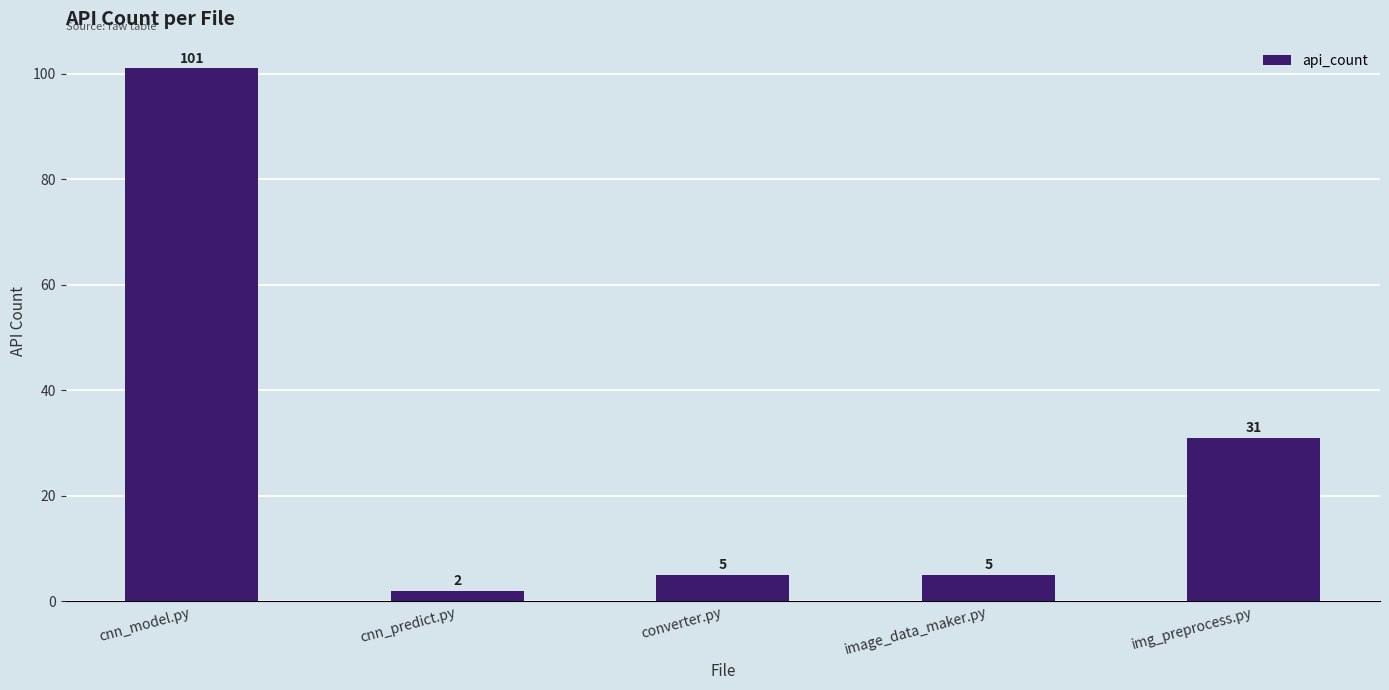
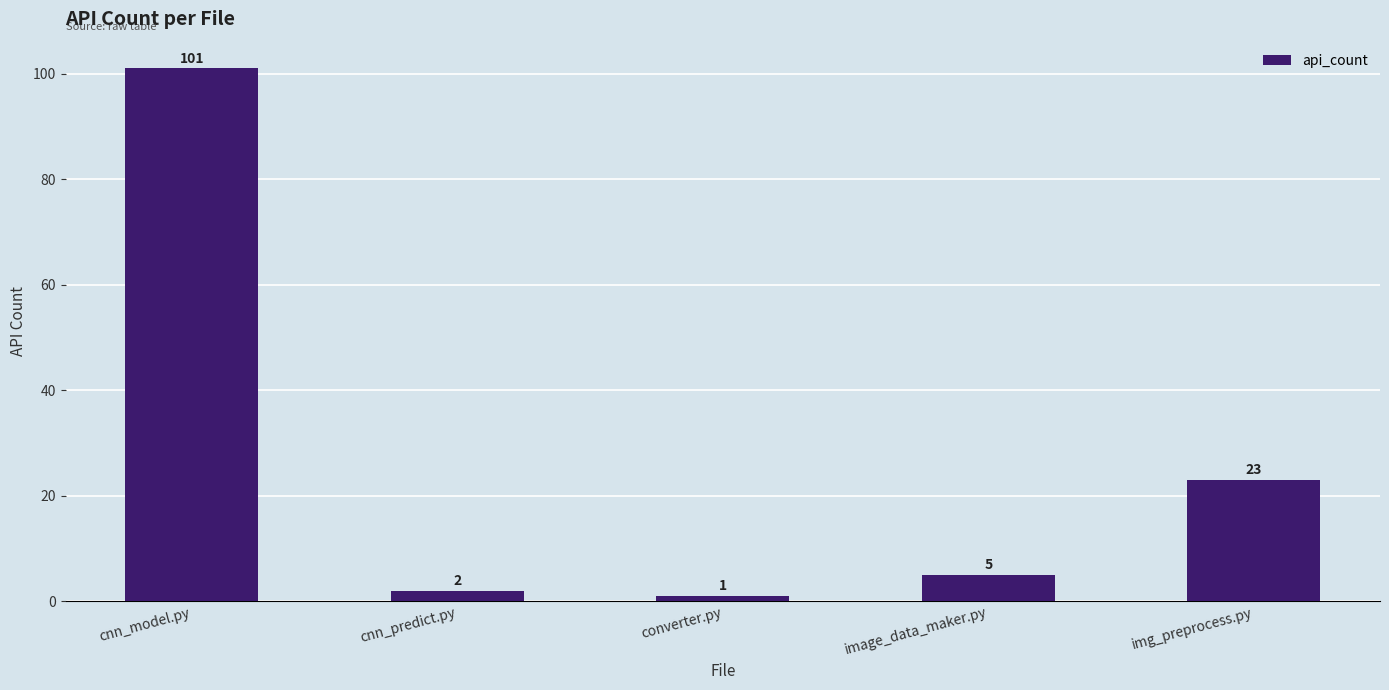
converter.py: 5 -> 1
img_preprocess.py: 31 -> 23
